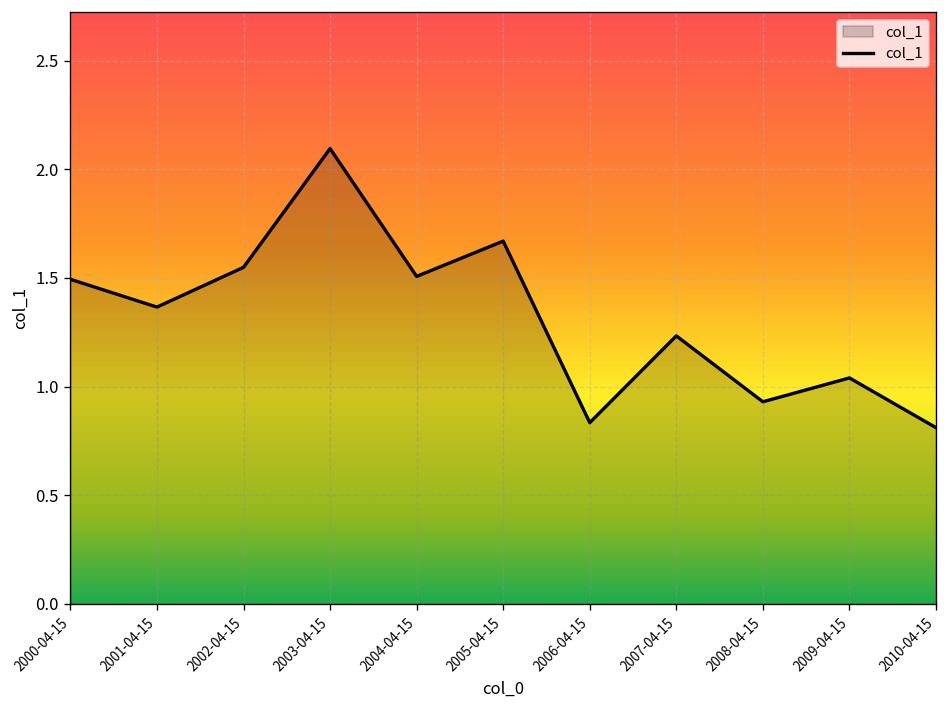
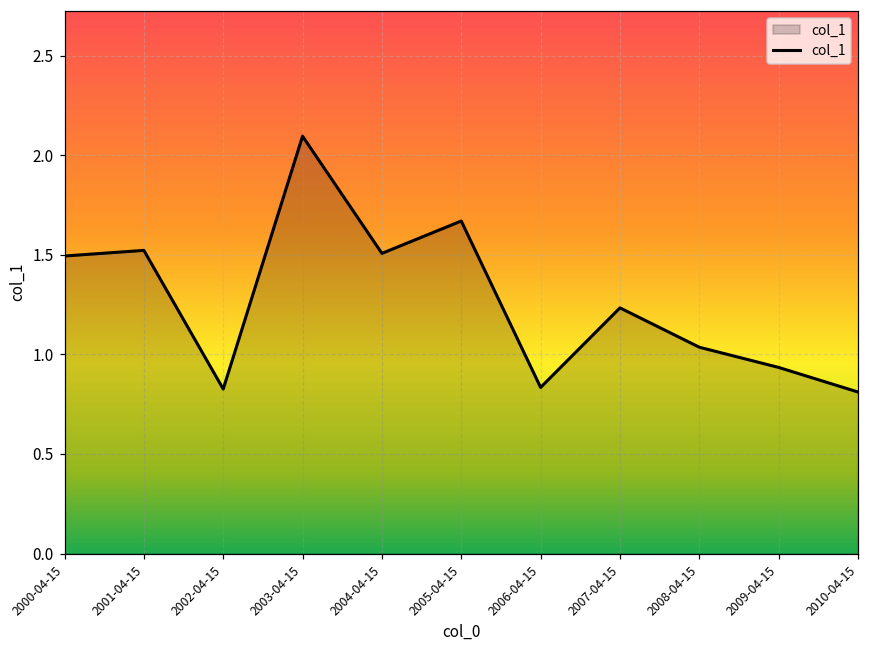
2001-04-15: 1.37 -> 1.52
2002-04-15: 1.55 -> 0.83
2008-04-15: 0.93 -> 1.04
2009-04-15: 1.04 -> 0.93
